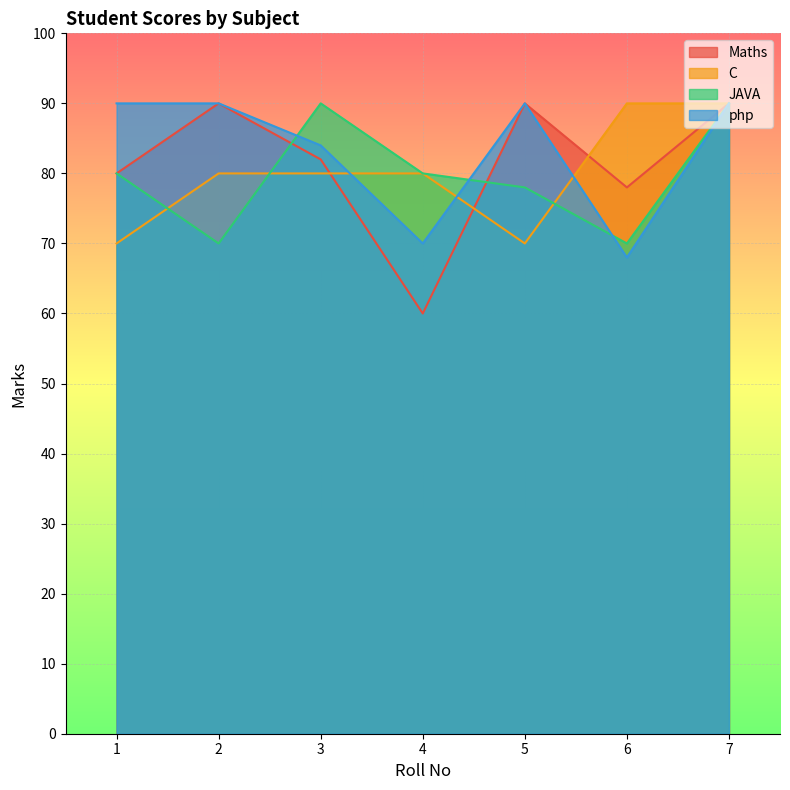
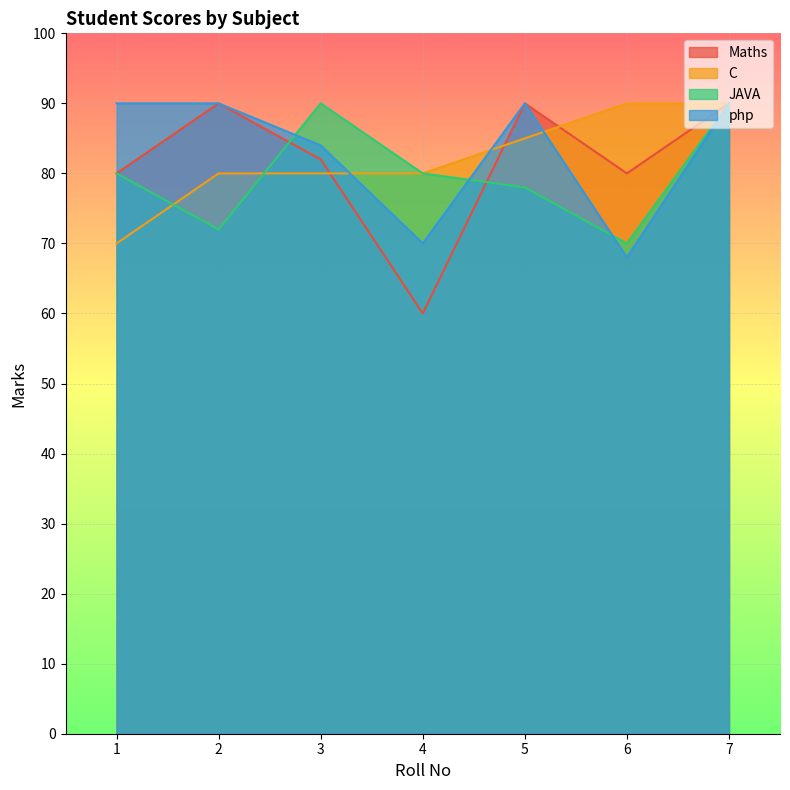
JAVA, 2: 70 -> 72
C, 5: 70 -> 85
Maths, 6: 78 -> 80
